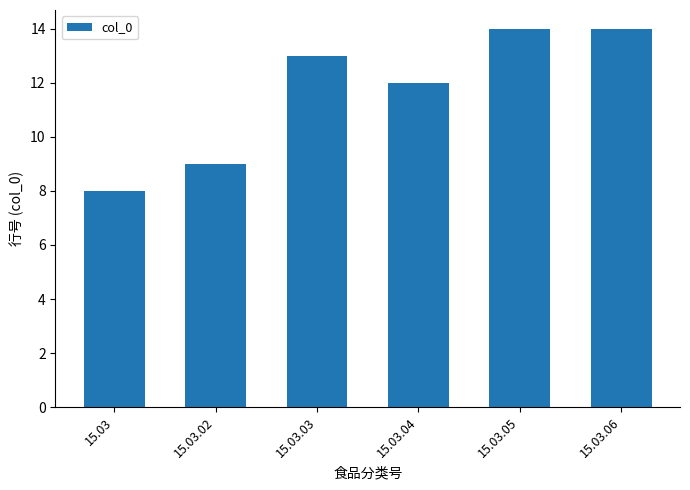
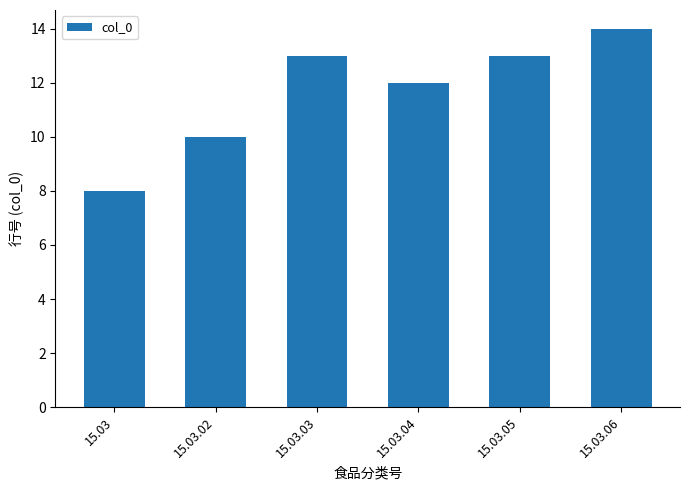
15.03.02: 9 -> 10
15.03.05: 14 -> 13
